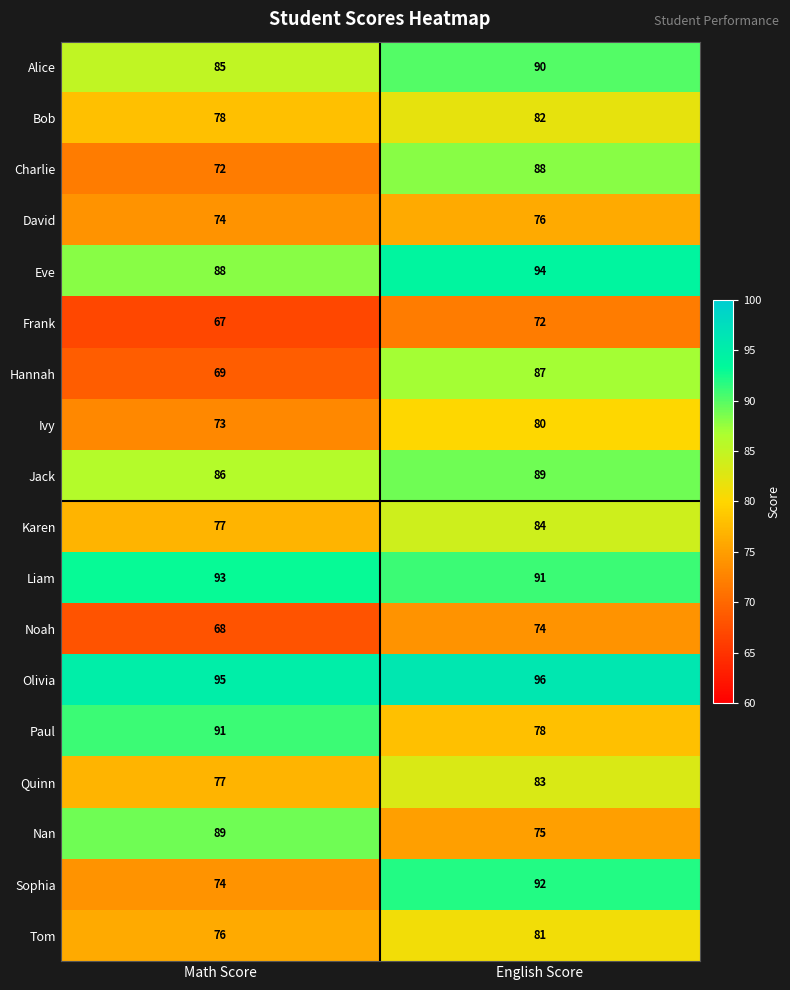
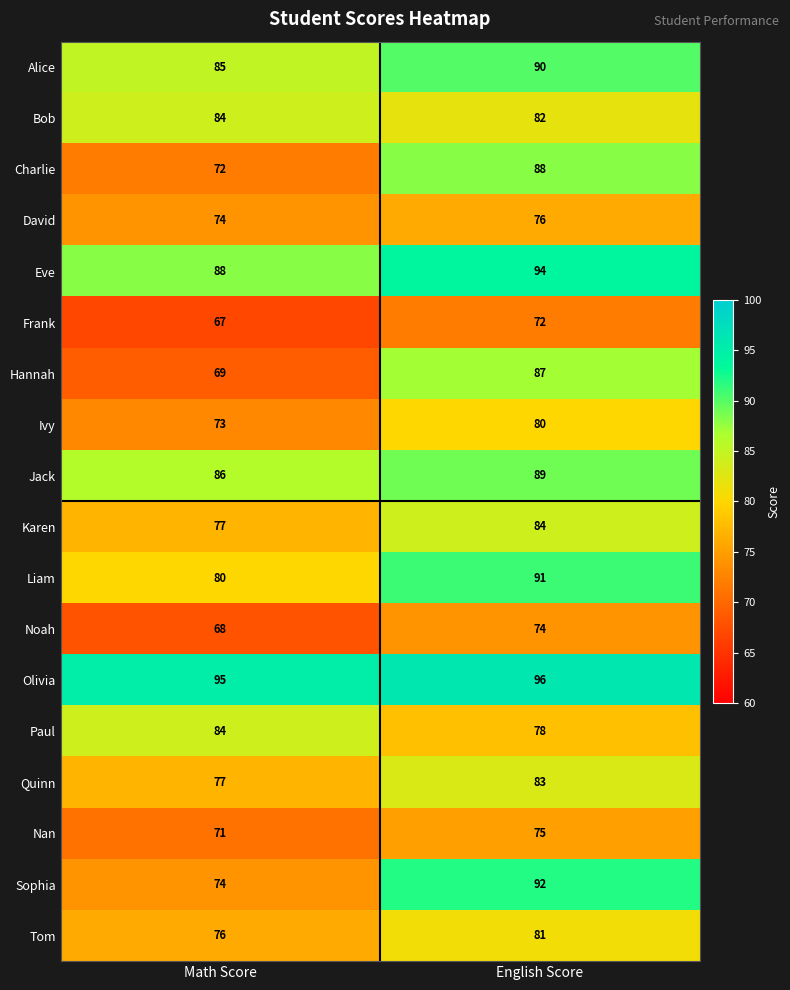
Bob, Math Score: 78 -> 84
Liam, Math Score: 93 -> 80
Paul, Math Score: 91 -> 84
Nan, Math Score: 89 -> 71
